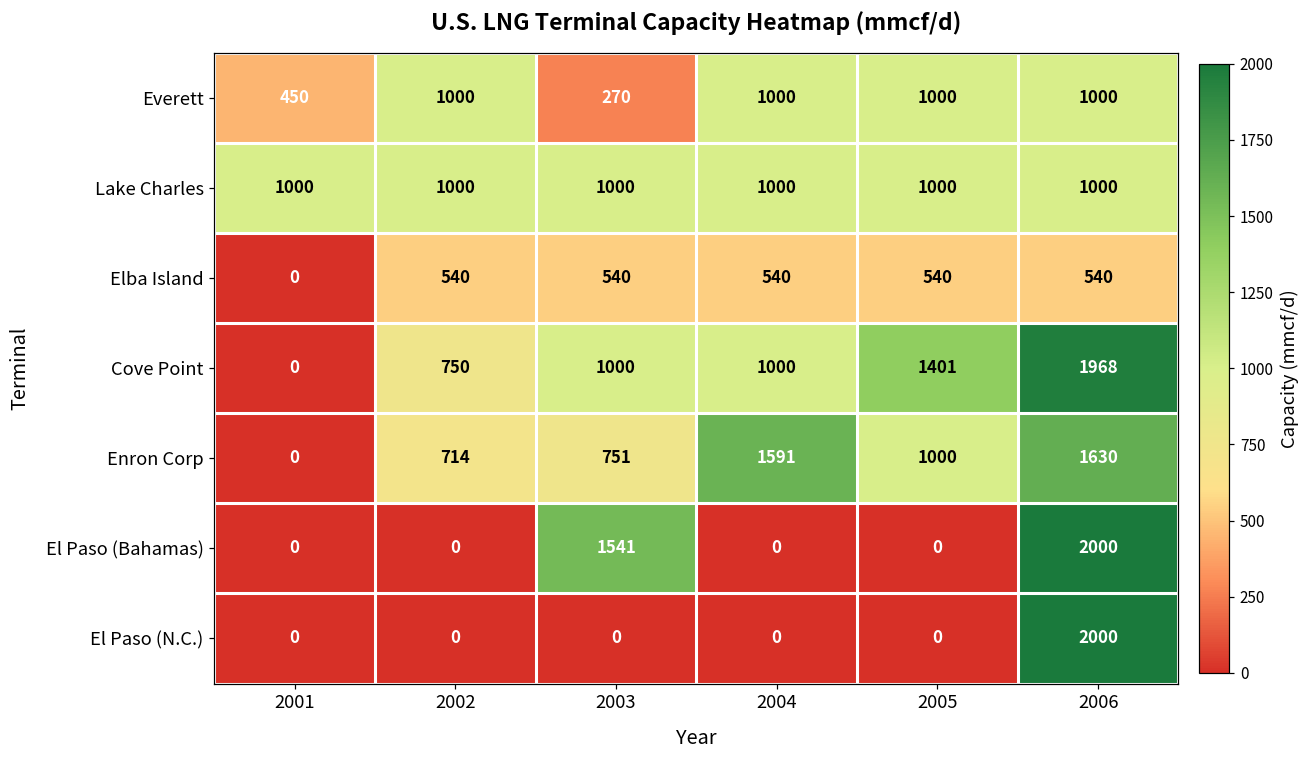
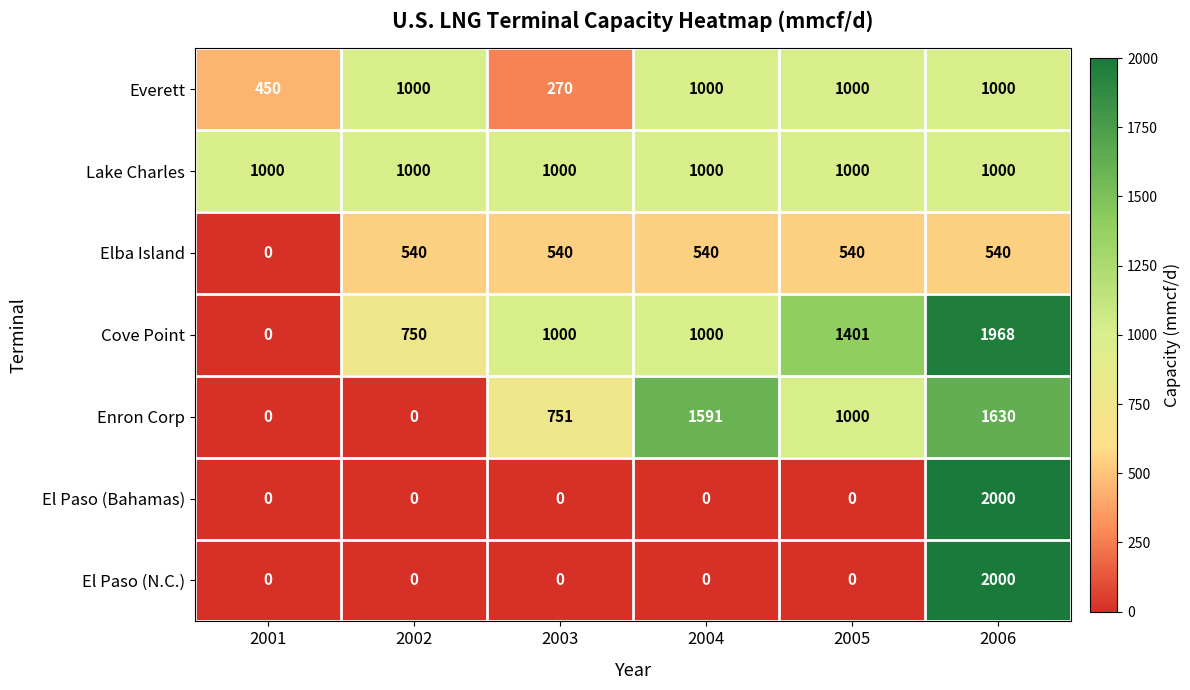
Enron Corp, 2002: 714 -> 0
El Paso (Bahamas), 2003: 1541 -> 0
